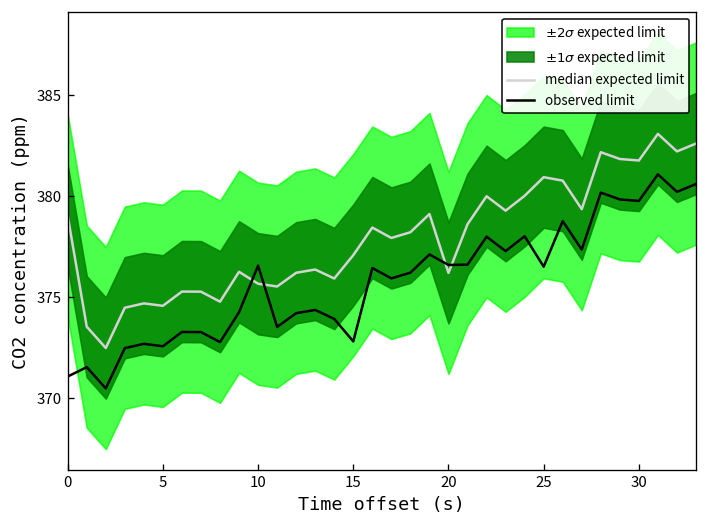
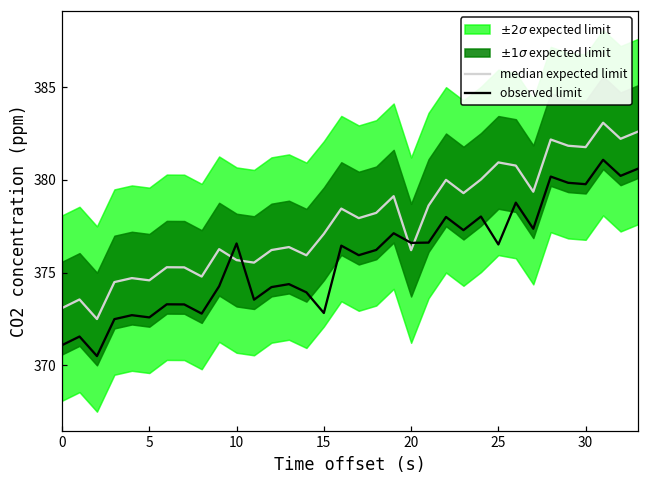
median expected limit, 0: 379.0 -> 373.1
